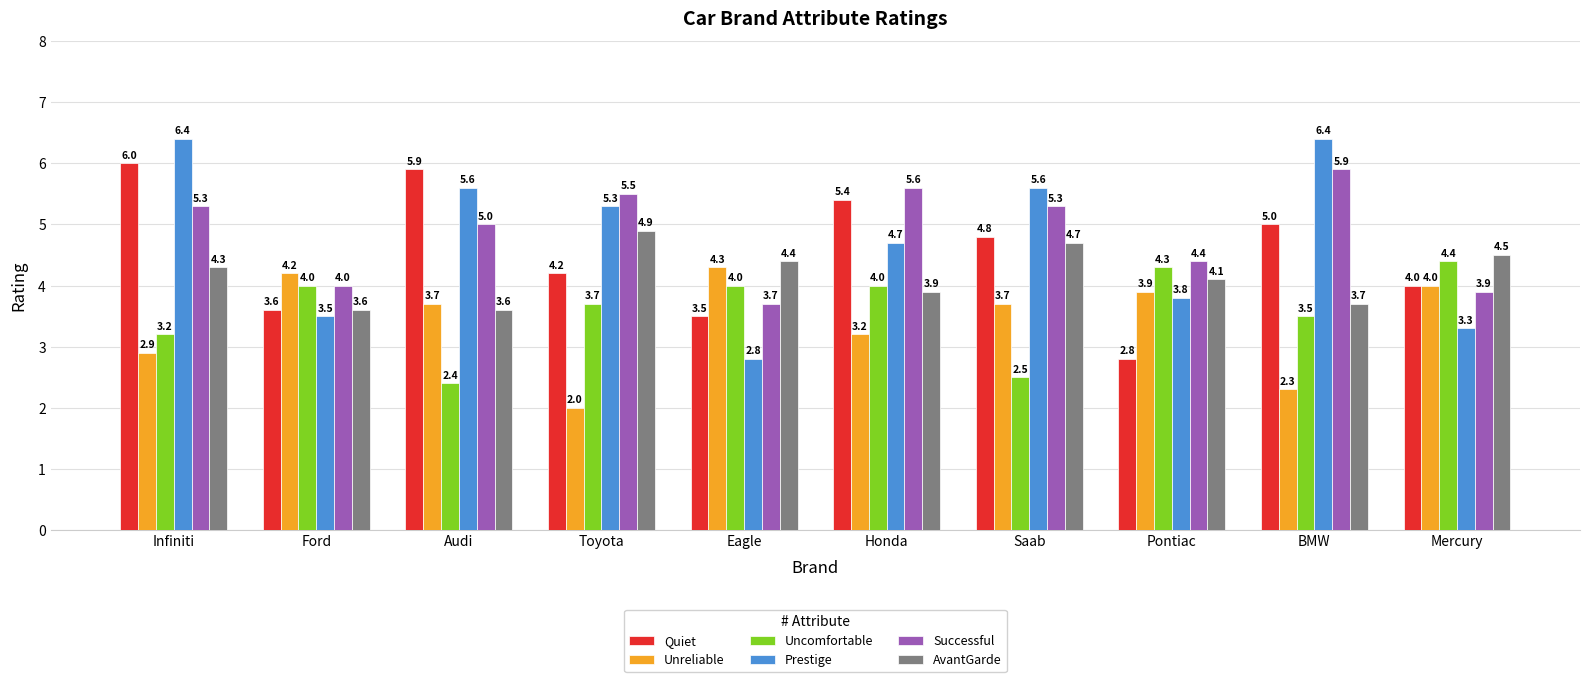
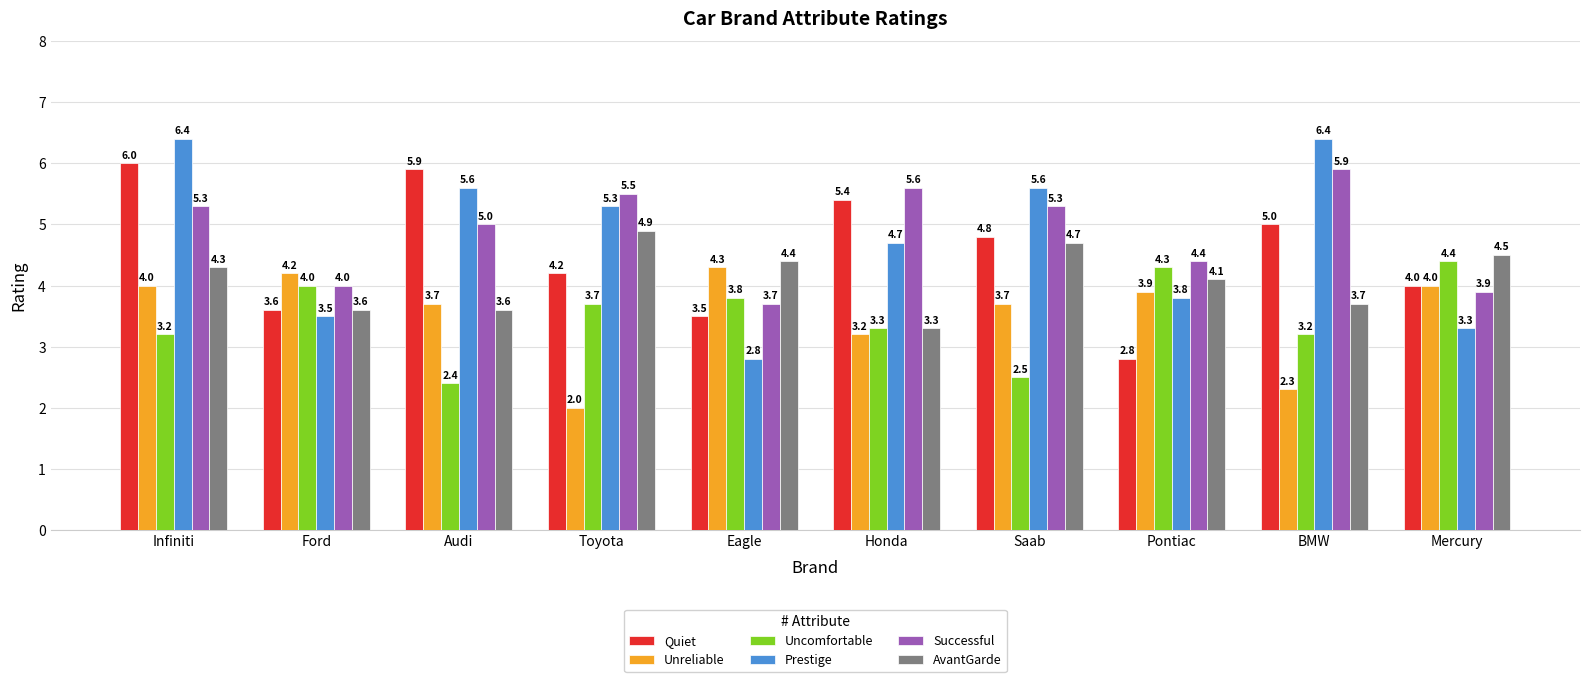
Unreliable, Infiniti: 2.9 -> 4.0
Uncomfortable, Eagle: 4.0 -> 3.8
Uncomfortable, Honda: 4.0 -> 3.3
AvantGarde, Honda: 3.9 -> 3.3
Uncomfortable, BMW: 3.5 -> 3.2
